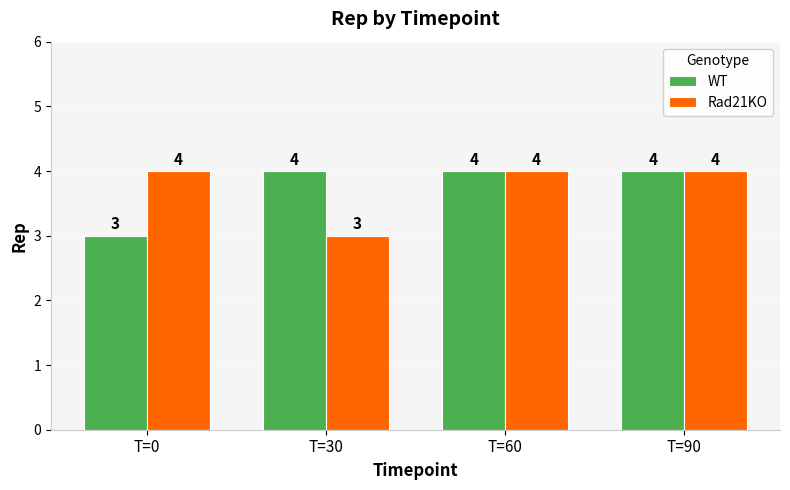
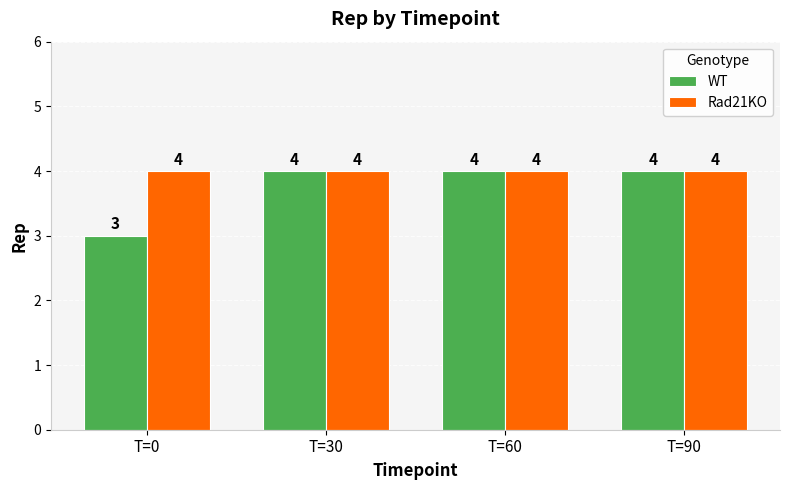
Rad21KO, T=30: 3 -> 4
